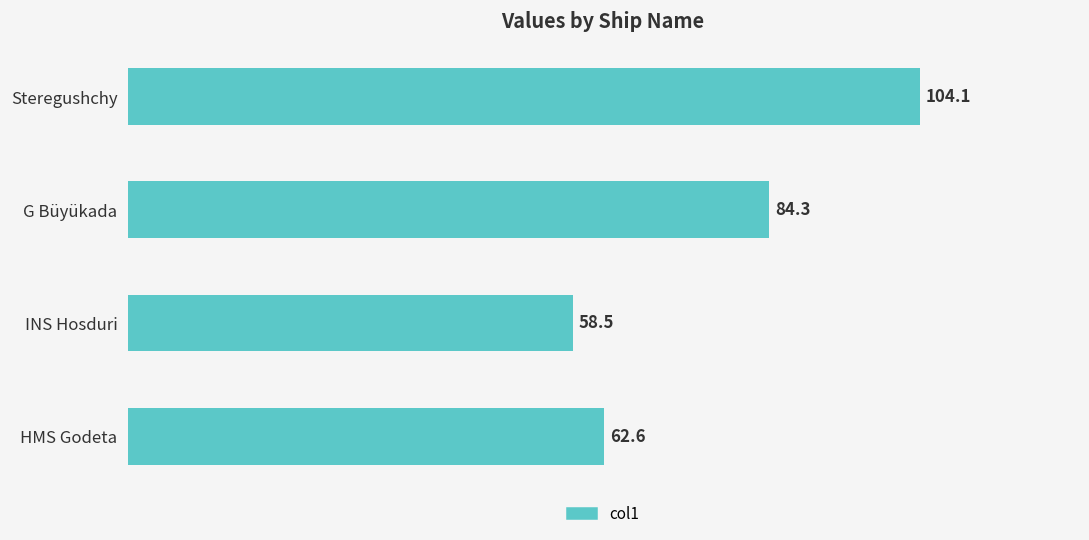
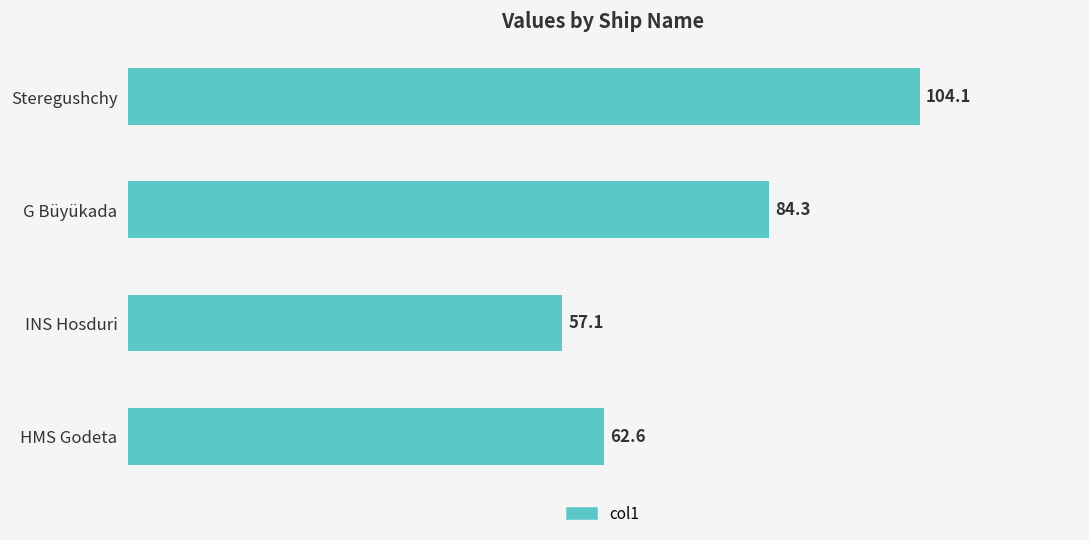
INS Hosduri: 58.5 -> 57.1
